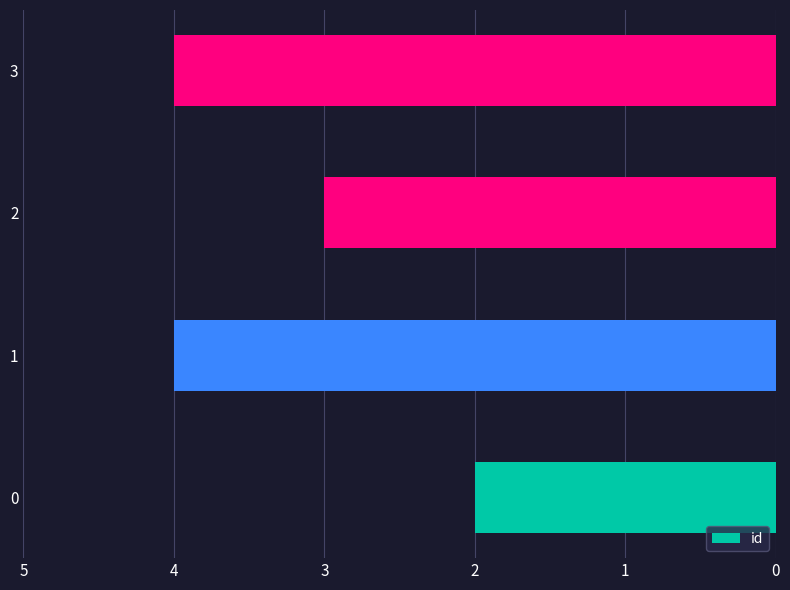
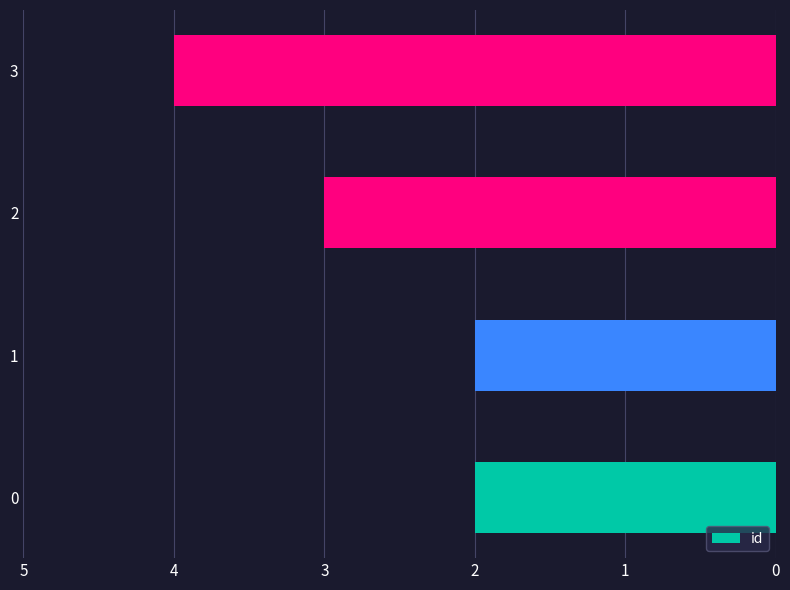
1: 4 -> 2
